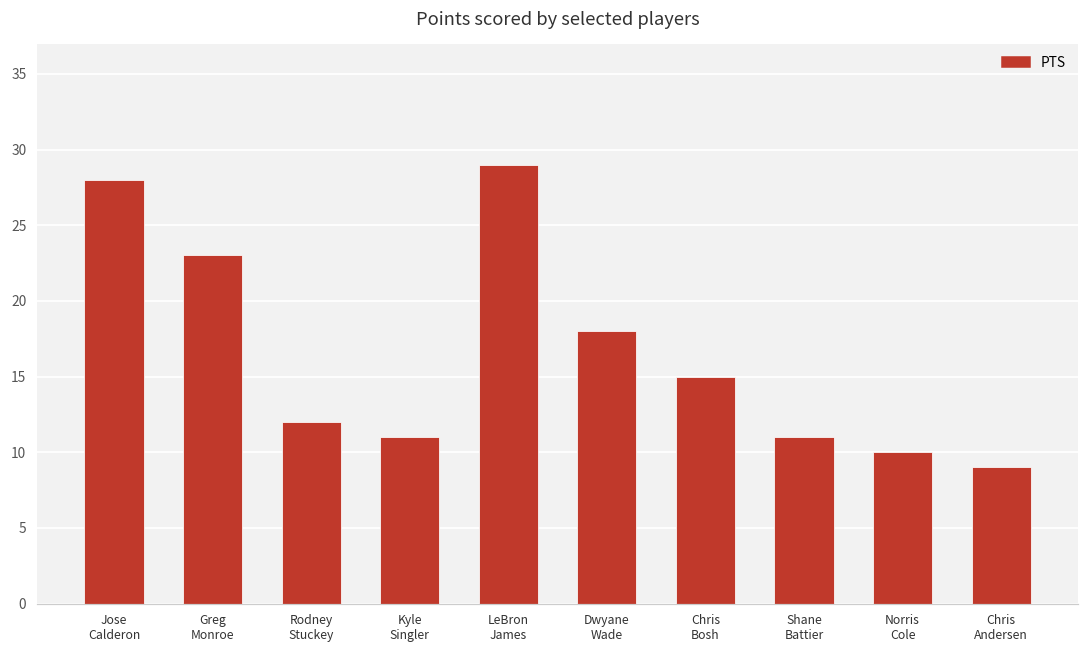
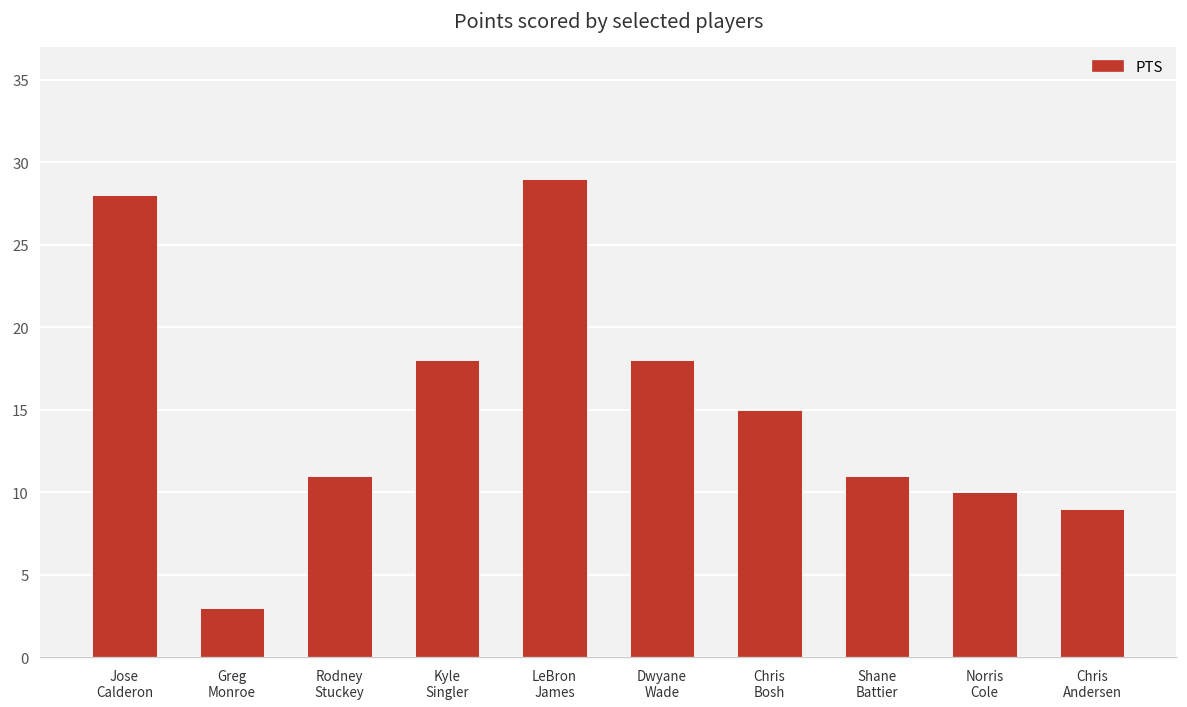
Greg Monroe: 23 -> 3
Rodney Stuckey: 12 -> 11
Kyle Singler: 11 -> 18
